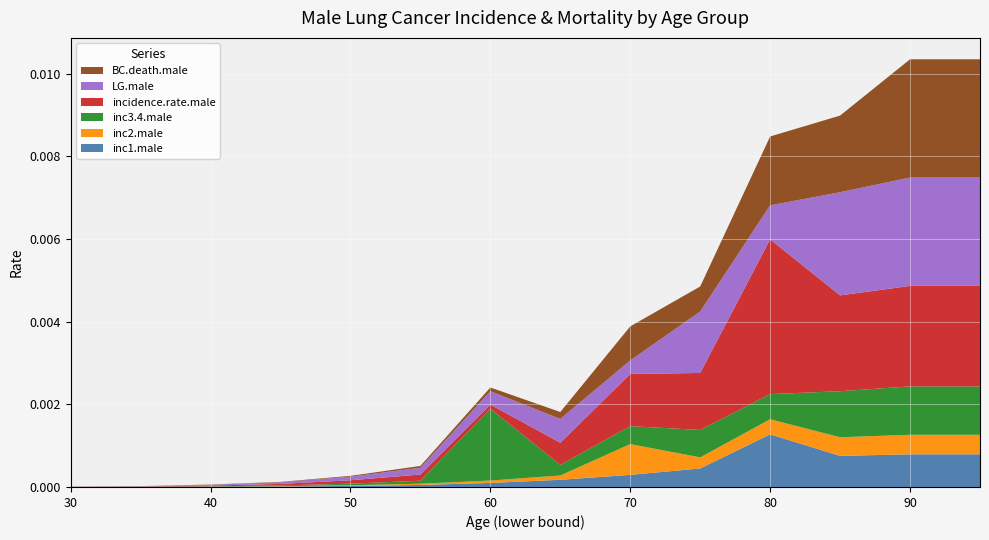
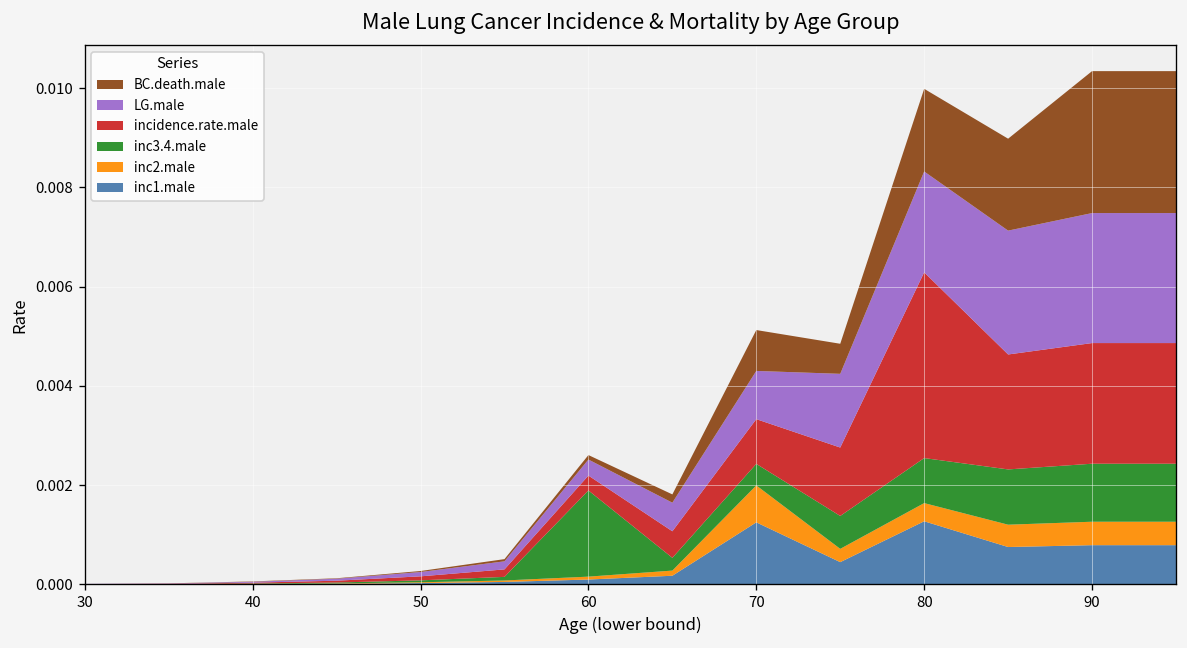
incidence.rate.male, 60: 0.0001 -> 0.0003
inc1.male, 70: 0.0003 -> 0.0013
incidence.rate.male, 70: 0.0013 -> 0.0009
LG.male, 70: 0.0003 -> 0.0010
inc3.4.male, 80: 0.0006 -> 0.0009
LG.male, 80: 0.0008 -> 0.0020
